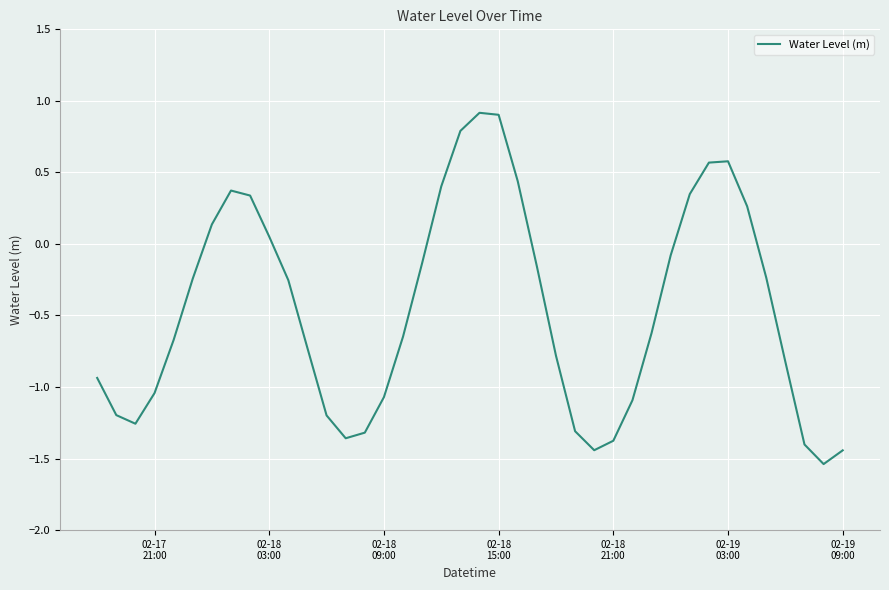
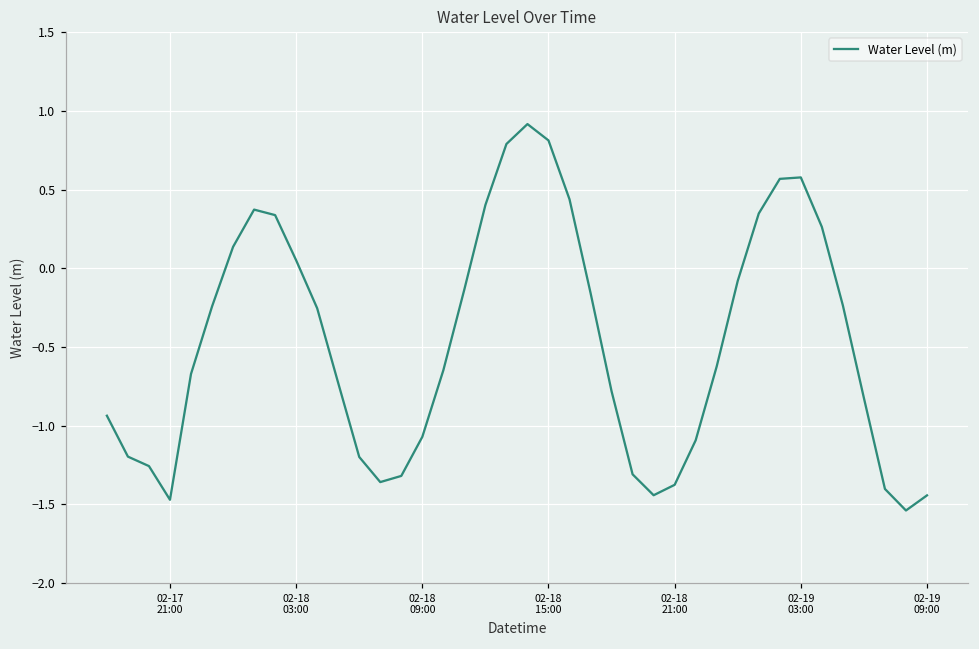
02-17 21:00: -1.04 -> -1.47
02-18 15:00: 0.90 -> 0.81
